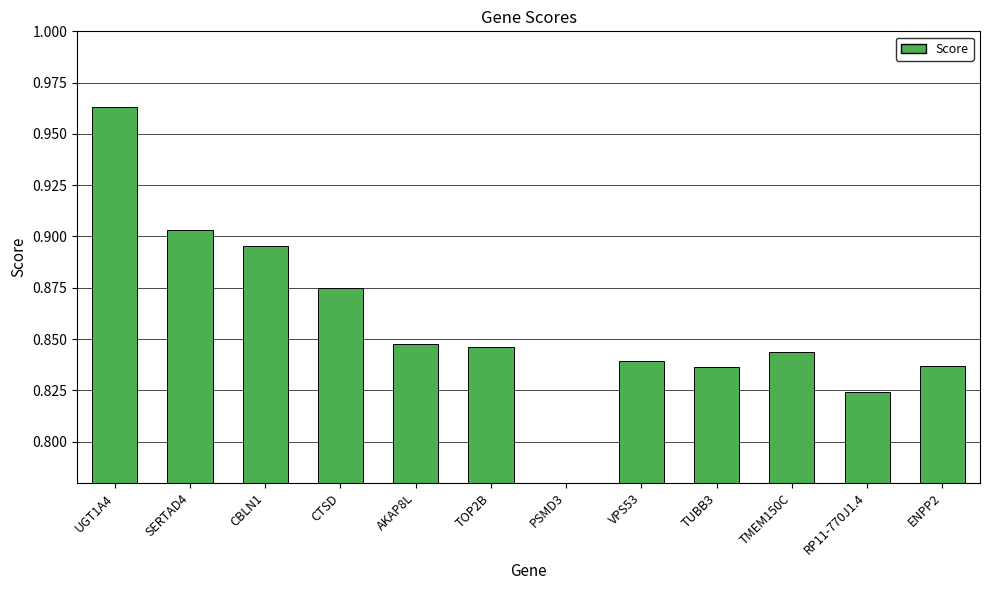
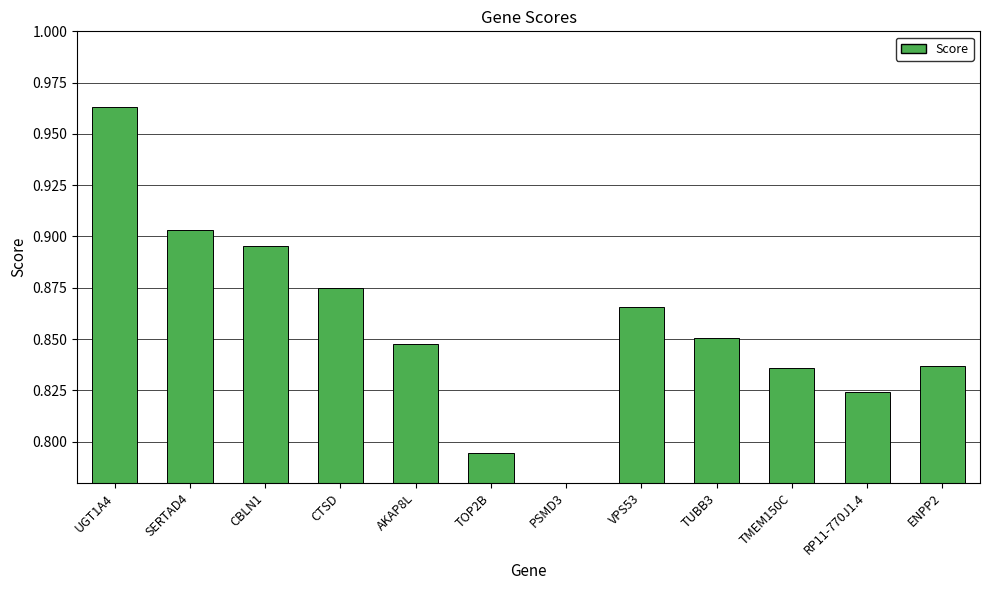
TOP2B: 0.846 -> 0.794
VPS53: 0.839 -> 0.866
TUBB3: 0.836 -> 0.850
TMEM150C: 0.844 -> 0.836
